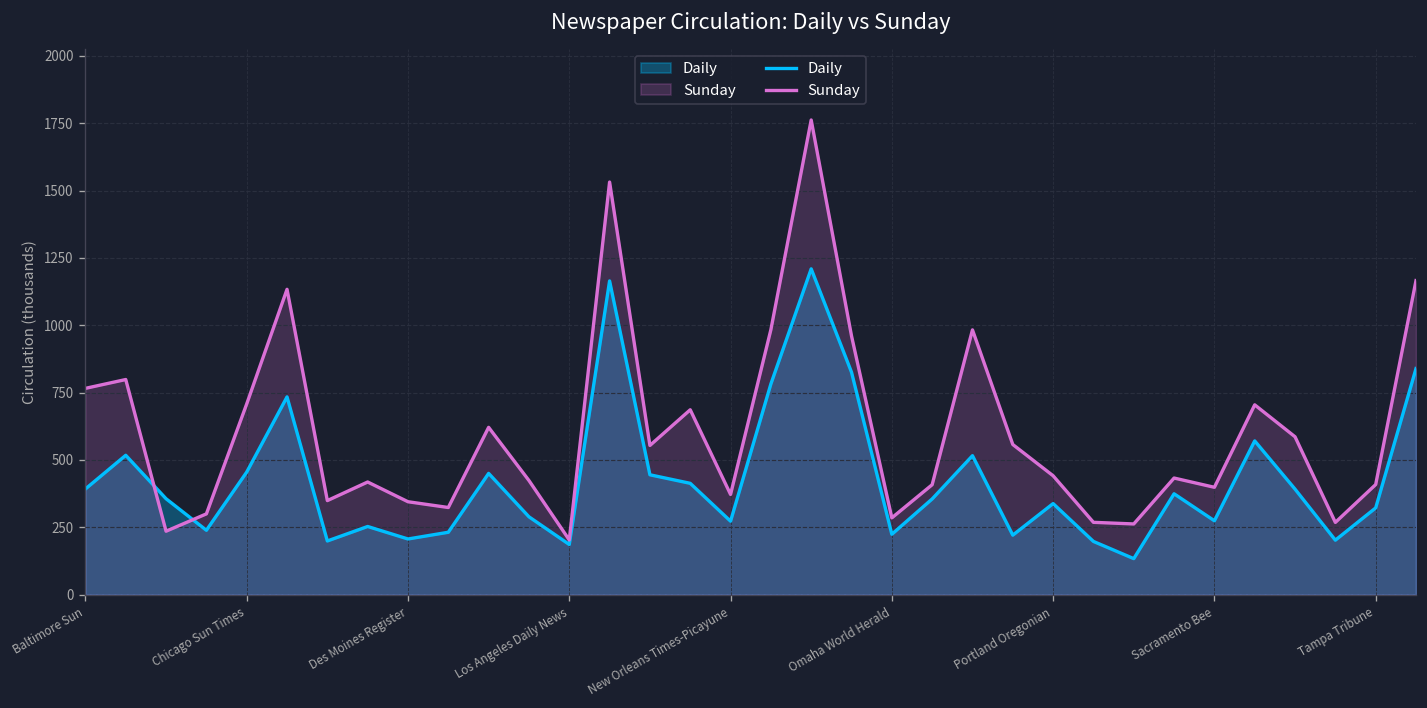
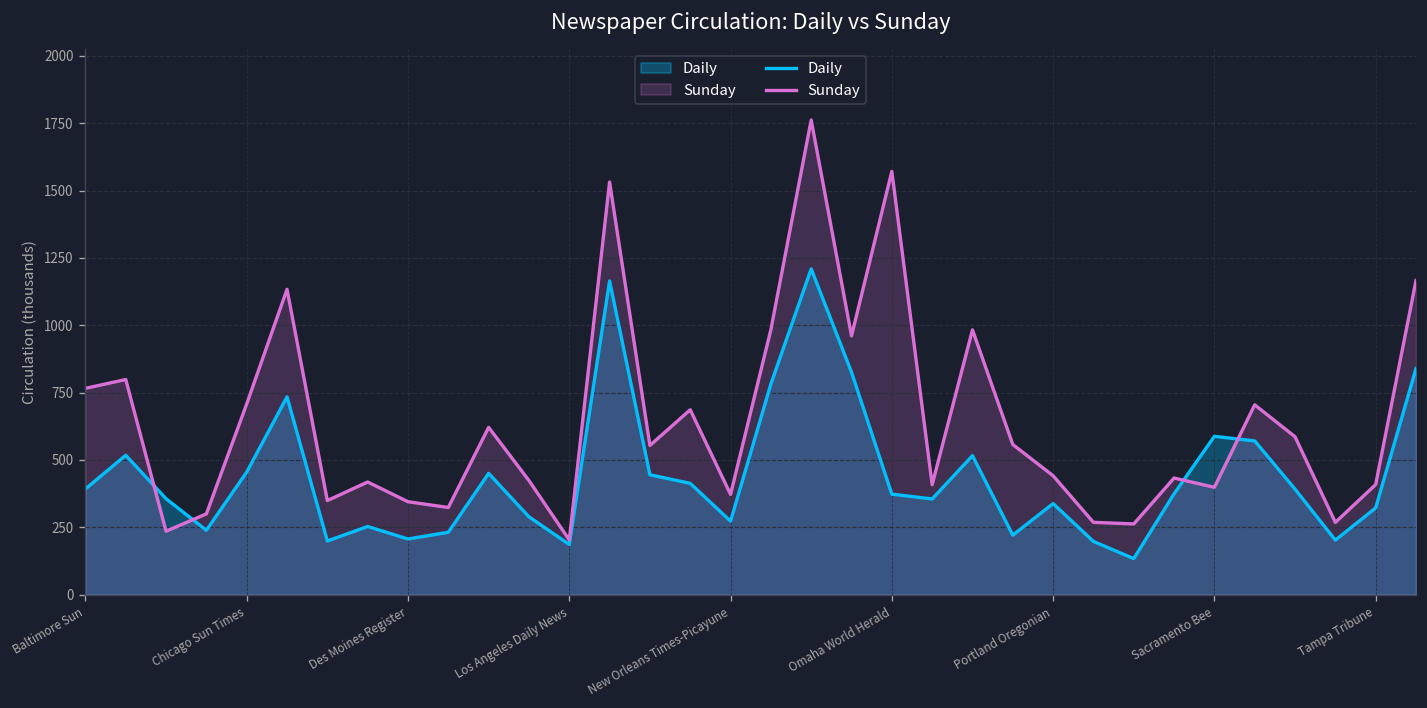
Daily, Omaha World Herald: 220 -> 370
Sunday, Omaha World Herald: 280 -> 1570
Daily, Sacramento Bee: 270 -> 590
